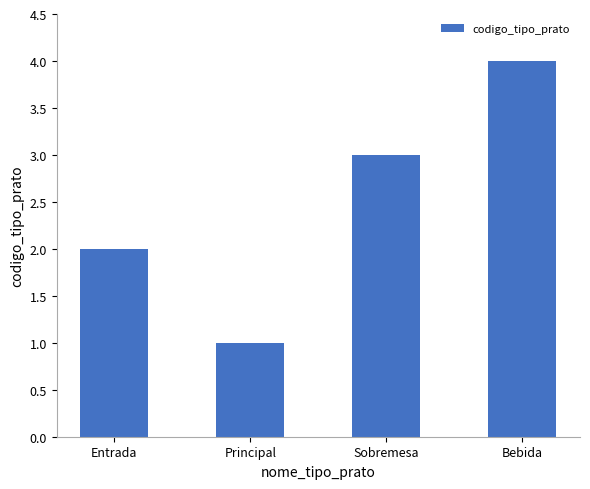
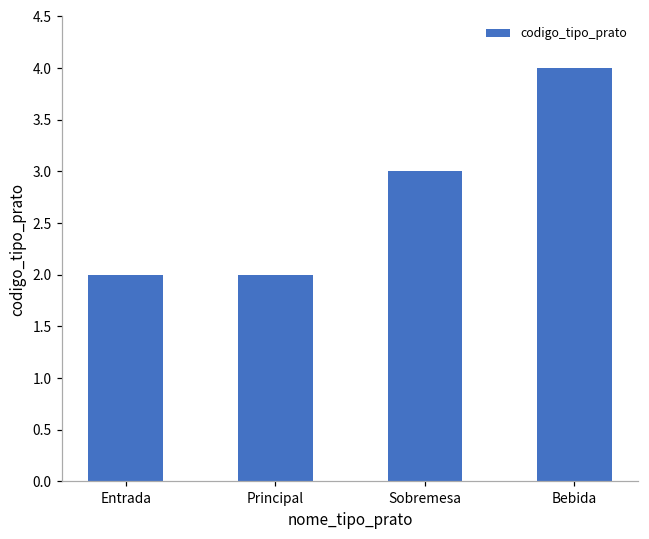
Principal: 1 -> 2
